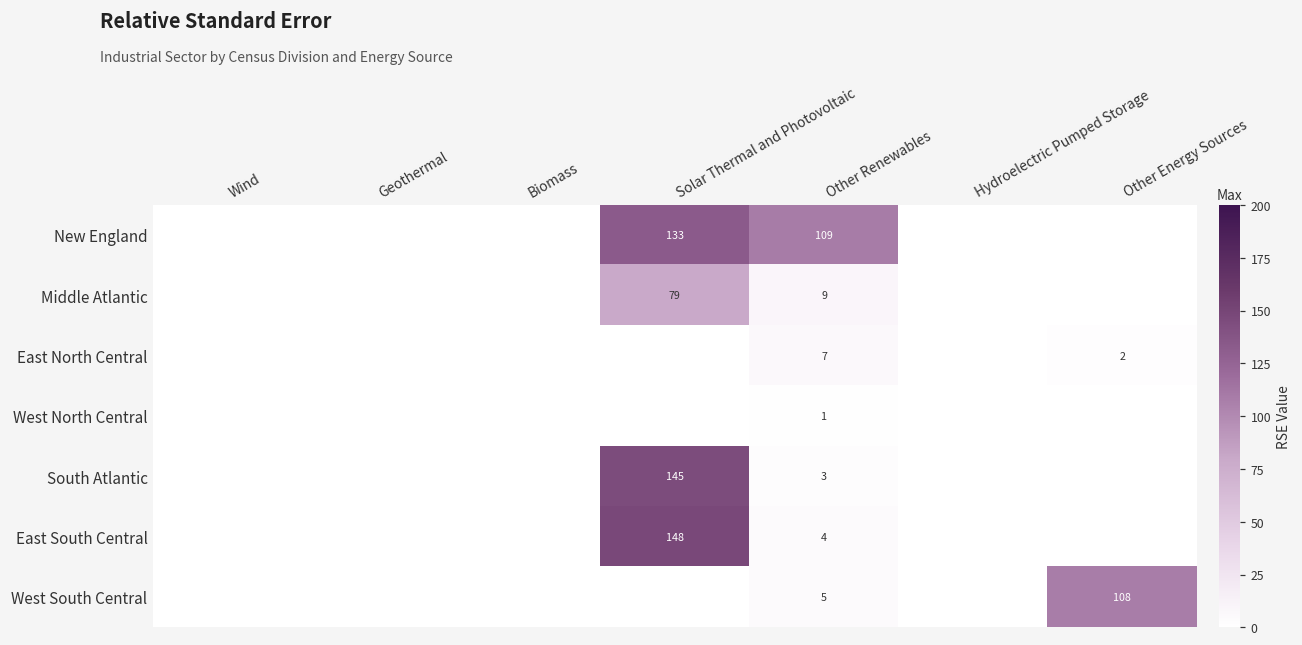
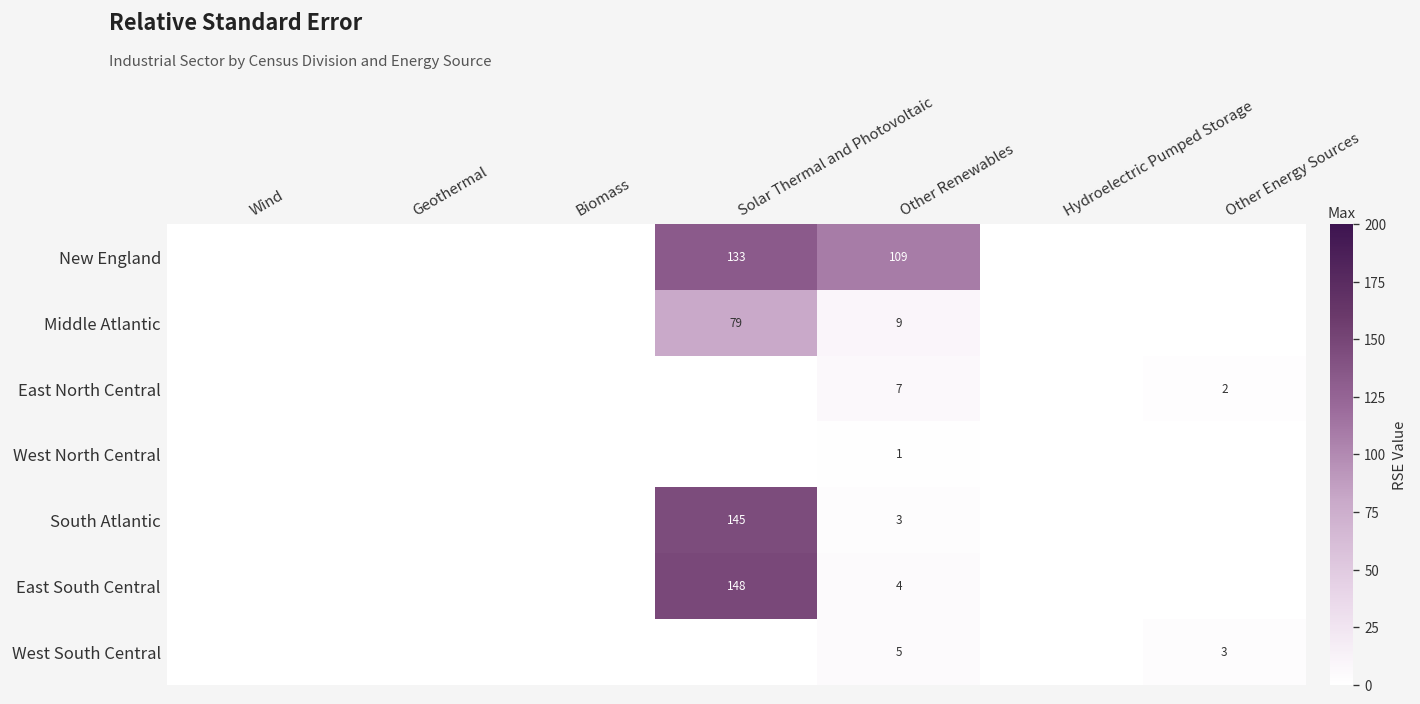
West South Central, Other Energy Sources: 108 -> 3
